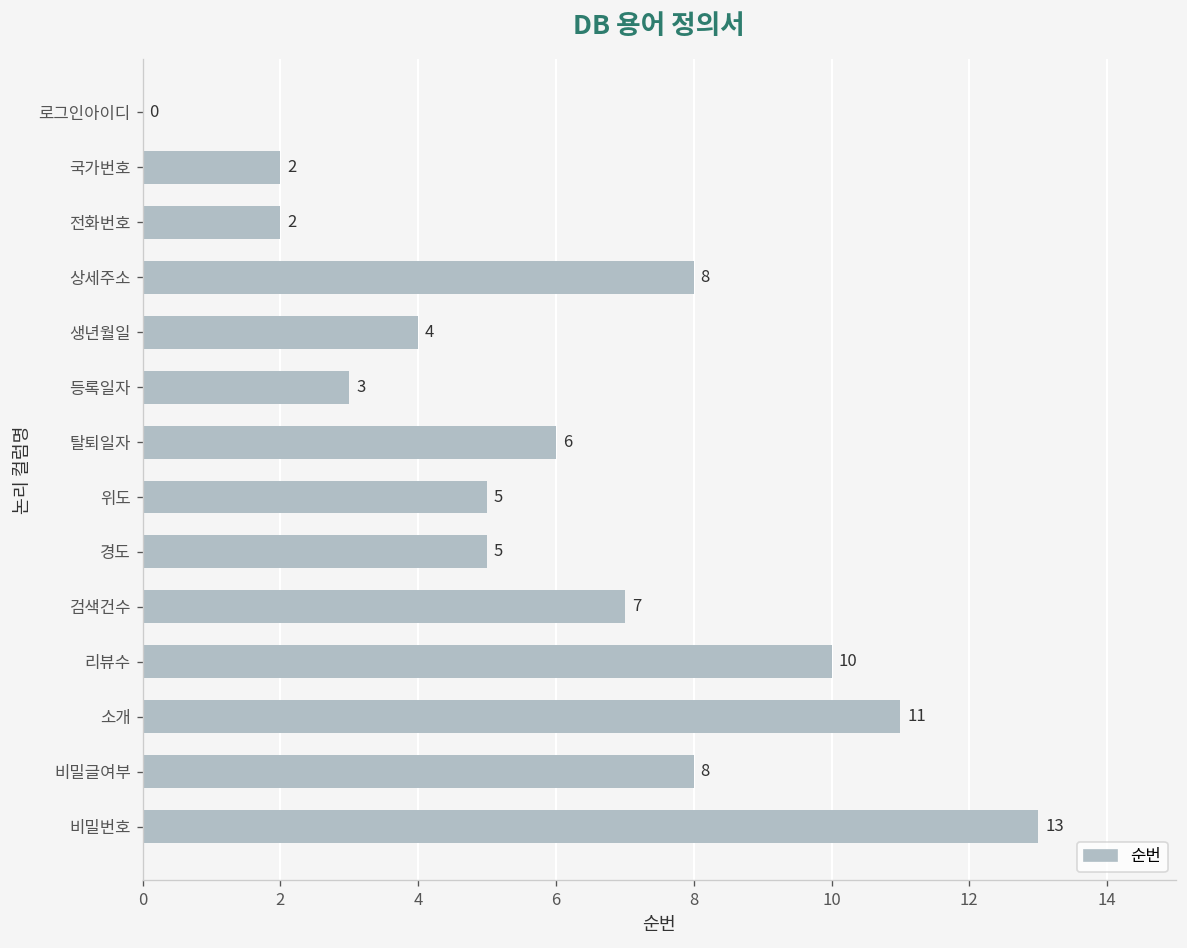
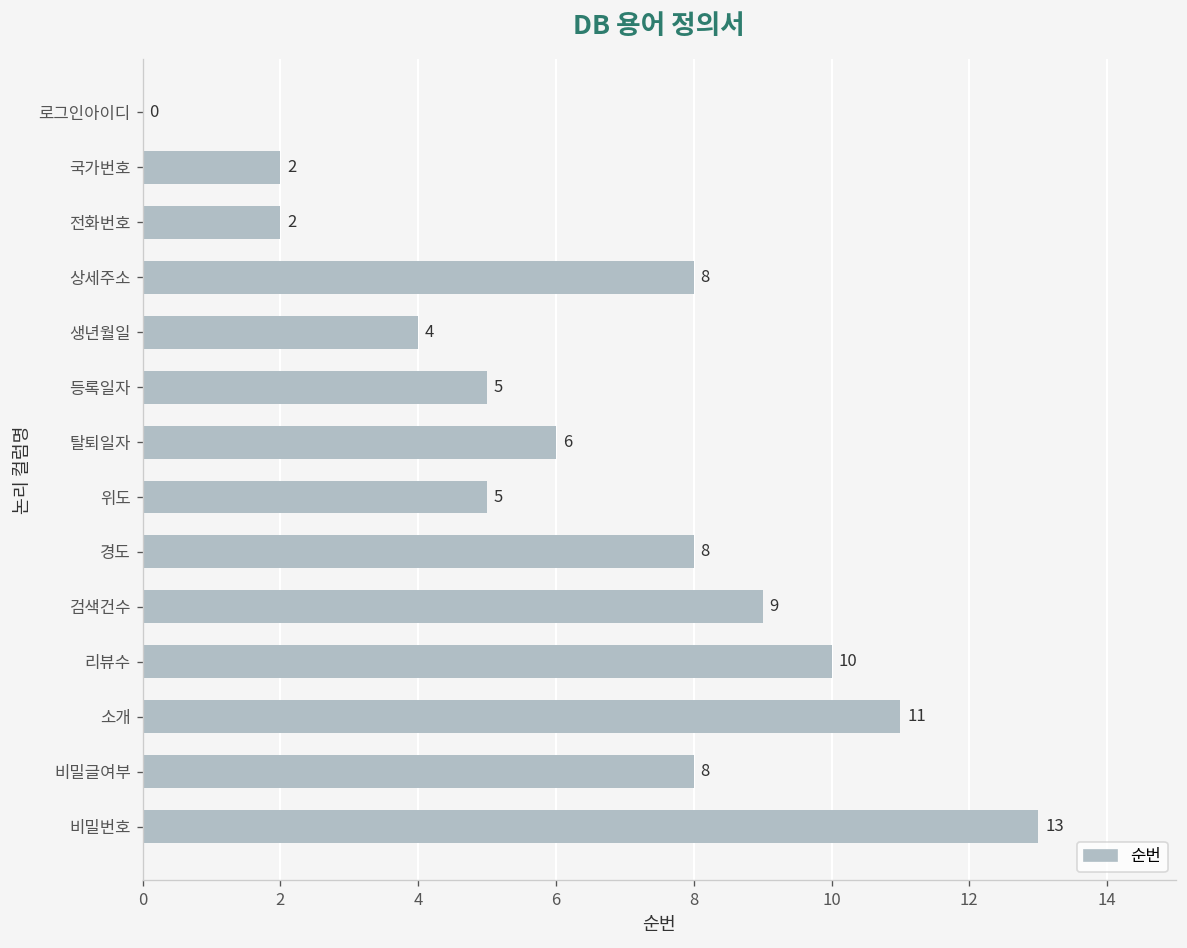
등록일자: 3 -> 5
경도: 5 -> 8
검색건수: 7 -> 9
